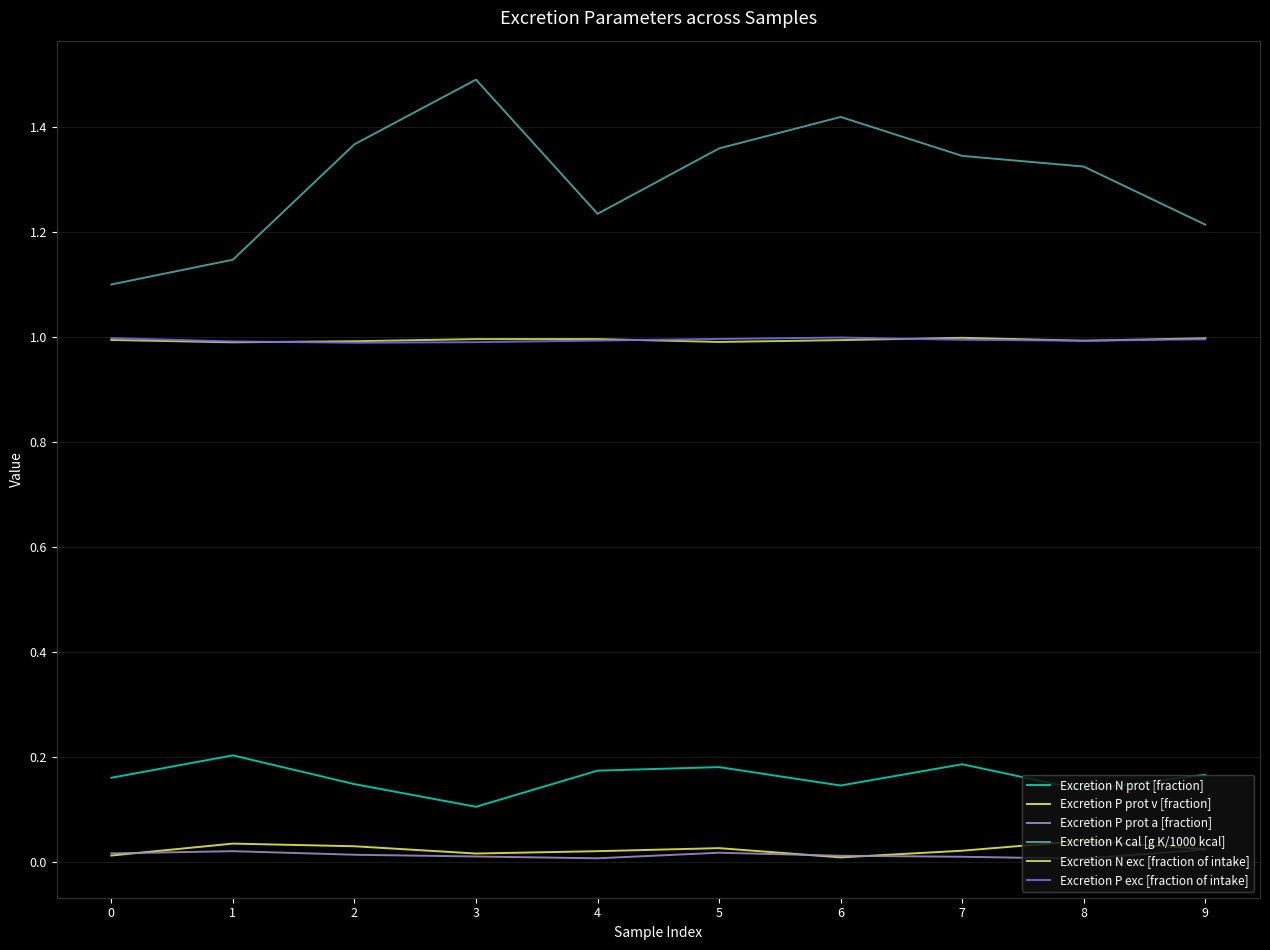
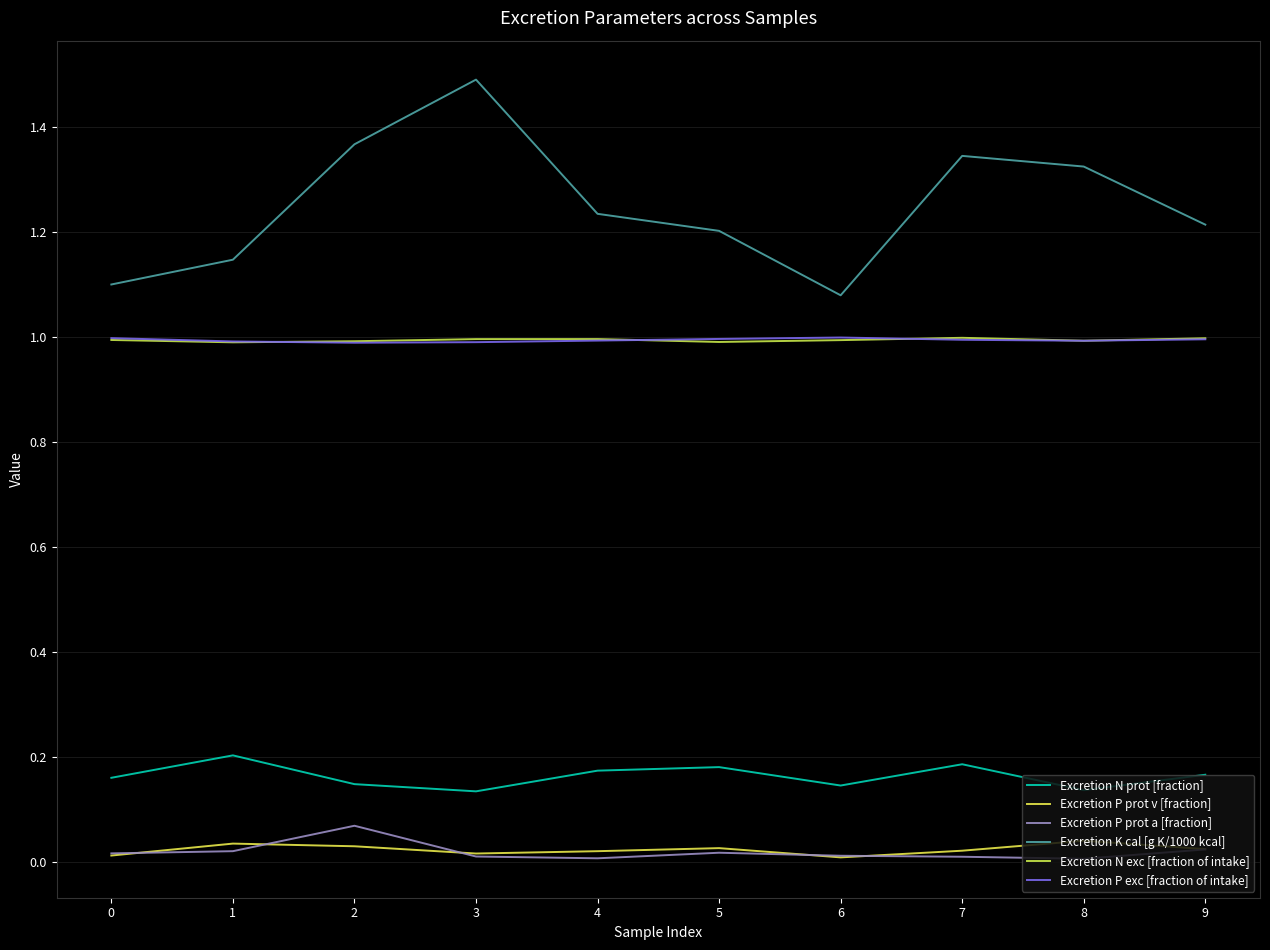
Excretion P prot a [fraction], 2: 0.01 -> 0.07
Excretion N prot [fraction], 3: 0.11 -> 0.14
Excretion K cal [g K/1000 kcal], 5: 1.36 -> 1.20
Excretion K cal [g K/1000 kcal], 6: 1.42 -> 1.08
